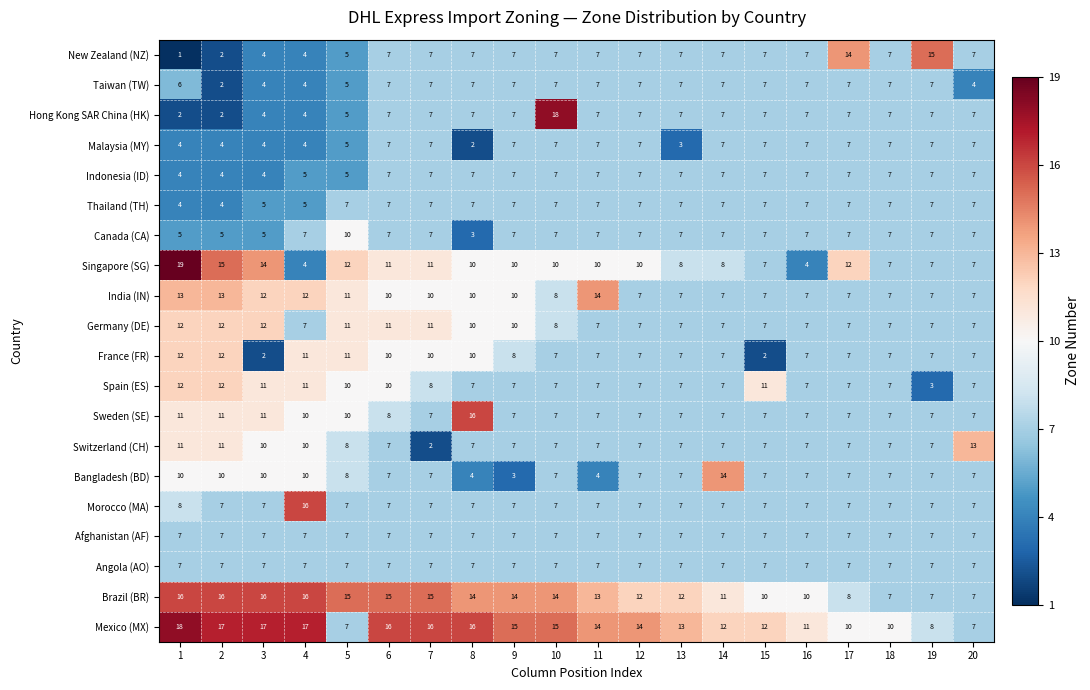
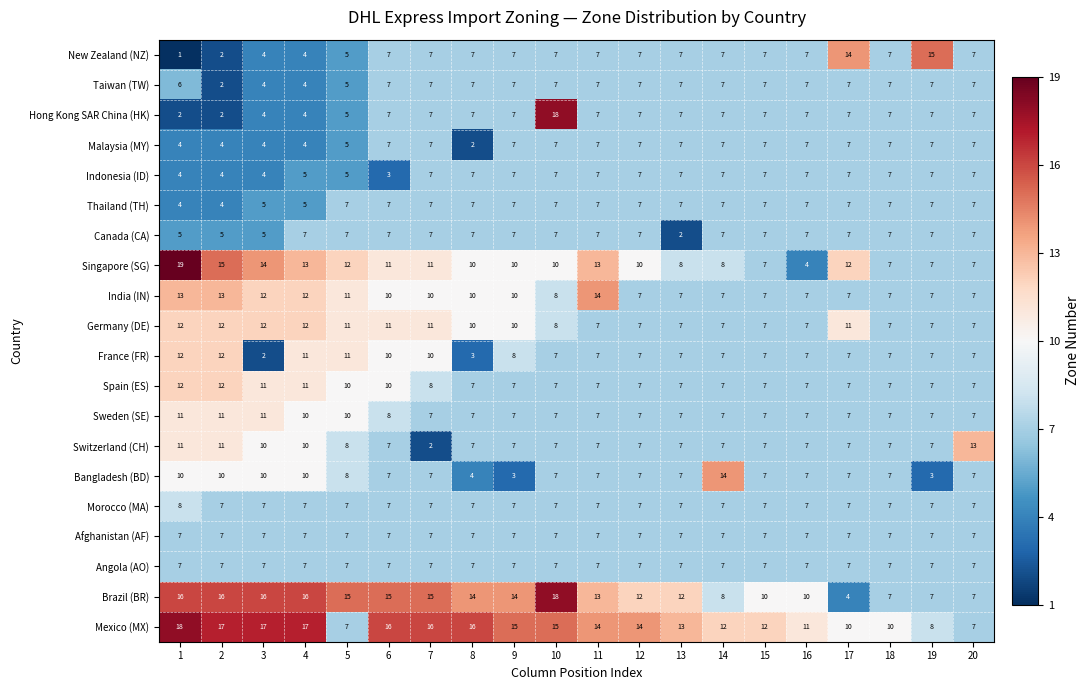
Taiwan (TW), 20: 4 -> 7
Malaysia (MY), 13: 3 -> 7
Indonesia (ID), 6: 7 -> 3
Canada (CA), 5: 10 -> 7
Canada (CA), 8: 3 -> 7
Canada (CA), 13: 7 -> 2
Singapore (SG), 4: 4 -> 13
Singapore (SG), 11: 10 -> 13
Germany (DE), 4: 7 -> 12
Germany (DE), 17: 7 -> 11
France (FR), 8: 10 -> 3
France (FR), 15: 2 -> 7
Spain (ES), 15: 11 -> 7
Spain (ES), 19: 3 -> 7
Sweden (SE), 8: 16 -> 7
Bangladesh (BD), 11: 4 -> 7
Bangladesh (BD), 19: 7 -> 3
Morocco (MA), 4: 16 -> 7
Brazil (BR), 10: 14 -> 18
Brazil (BR), 14: 11 -> 8
Brazil (BR), 17: 8 -> 4
